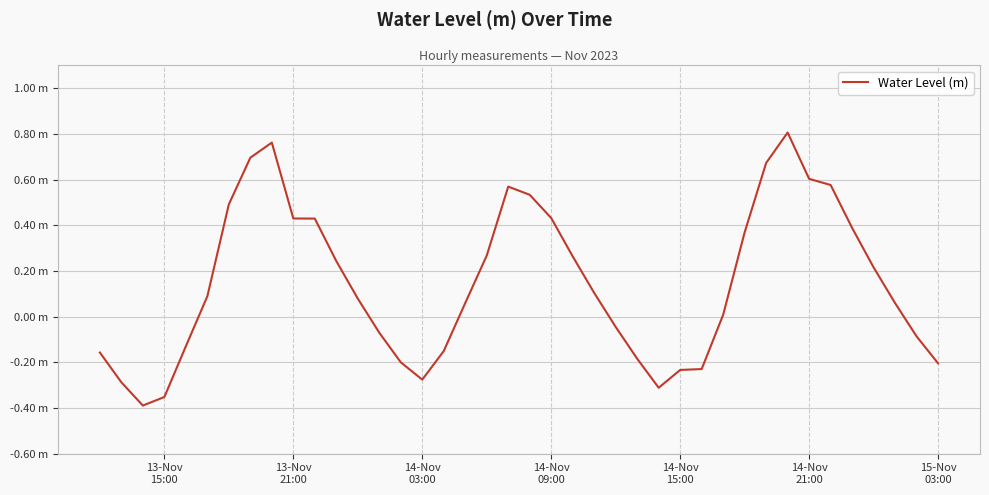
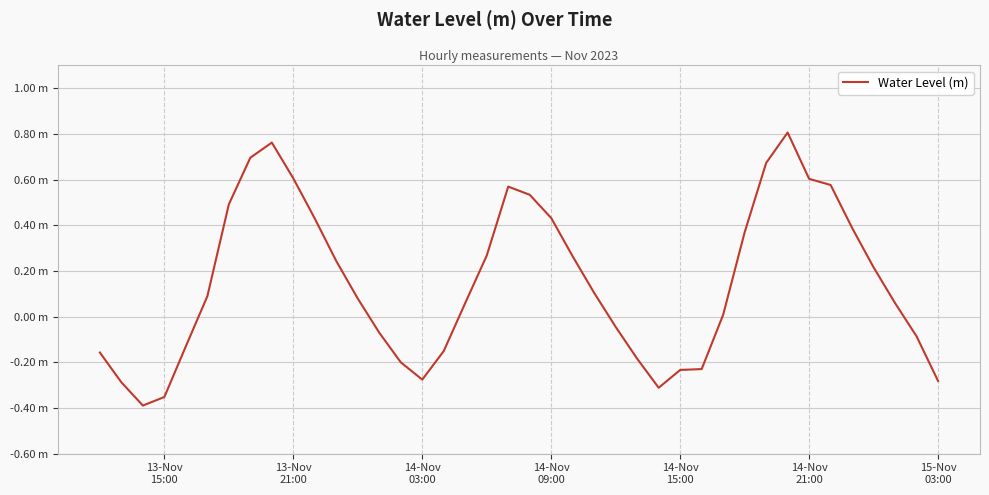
13-Nov 21:00: 0.43 m -> 0.61 m
15-Nov 03:00: -0.20 m -> -0.28 m
